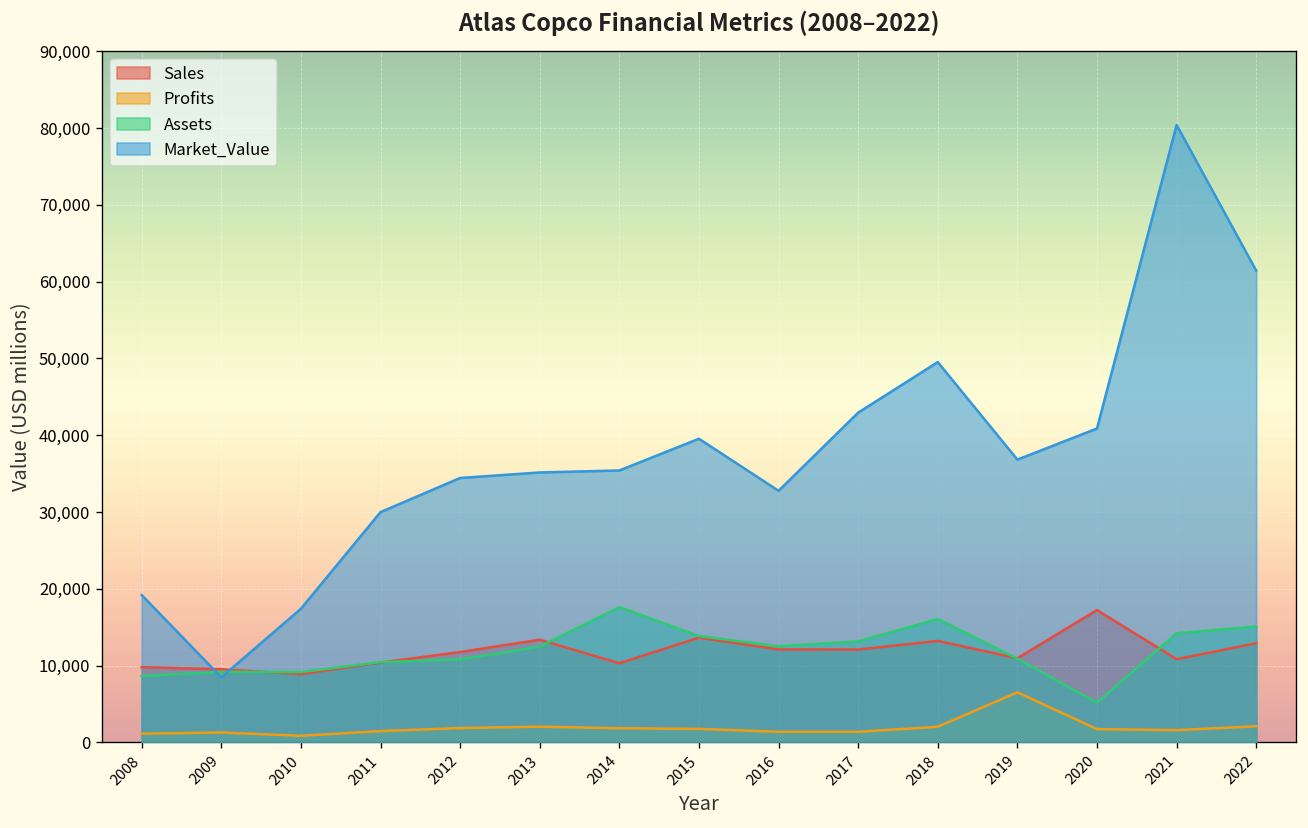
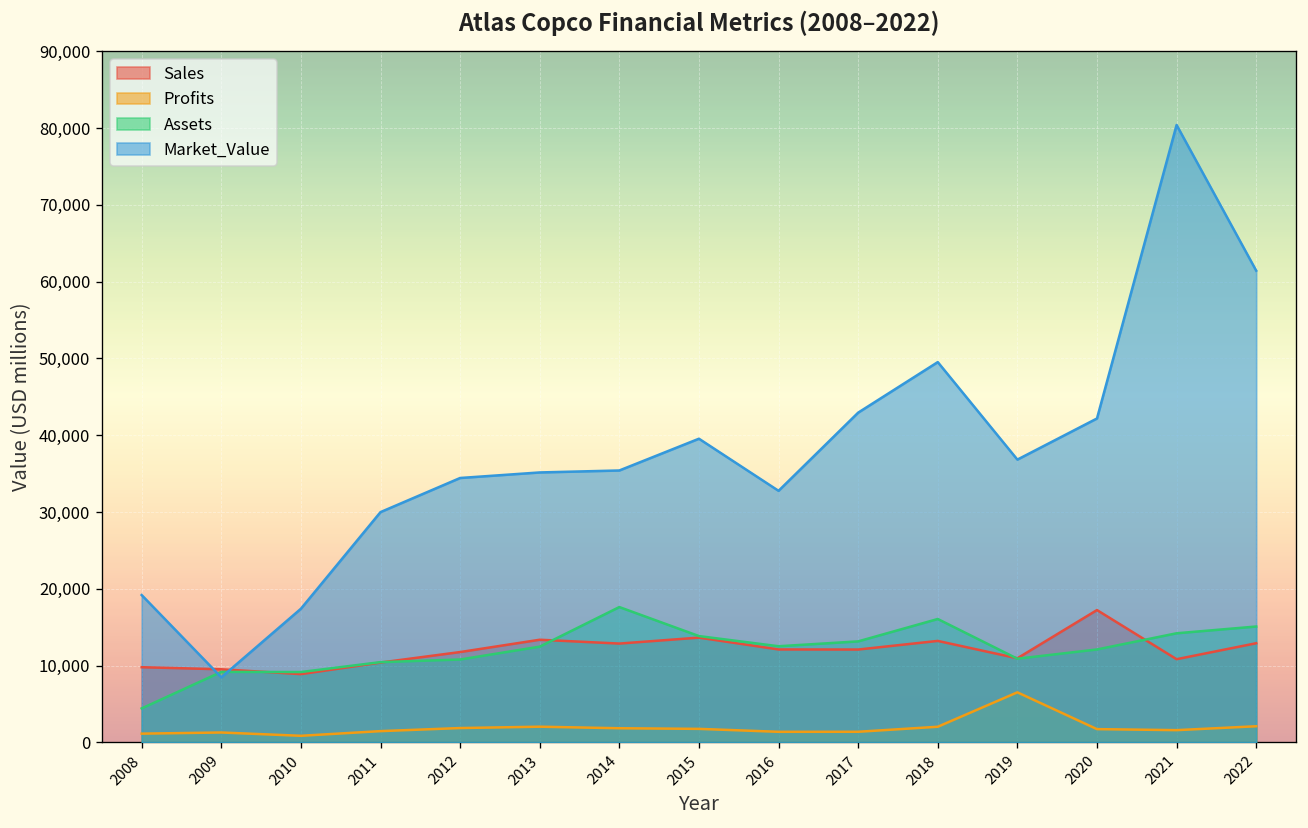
Assets, 2008: 9,000 -> 4,000
Sales, 2014: 10,000 -> 13,000
Assets, 2020: 5,000 -> 12,000
Market_Value, 2020: 41,000 -> 42,000
